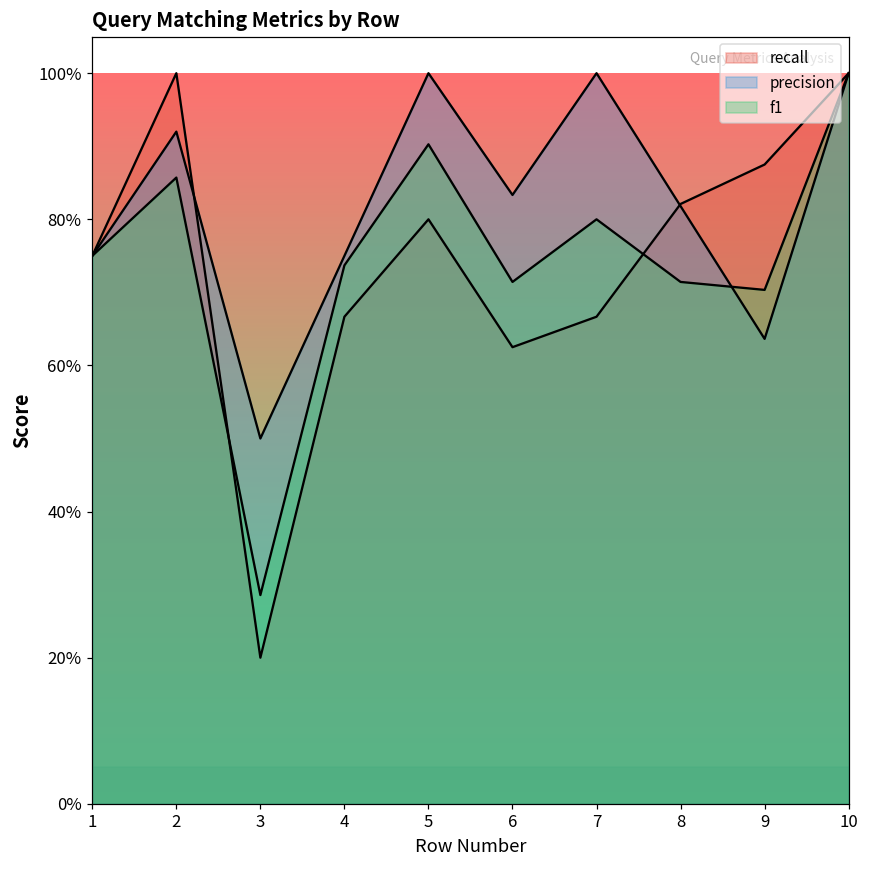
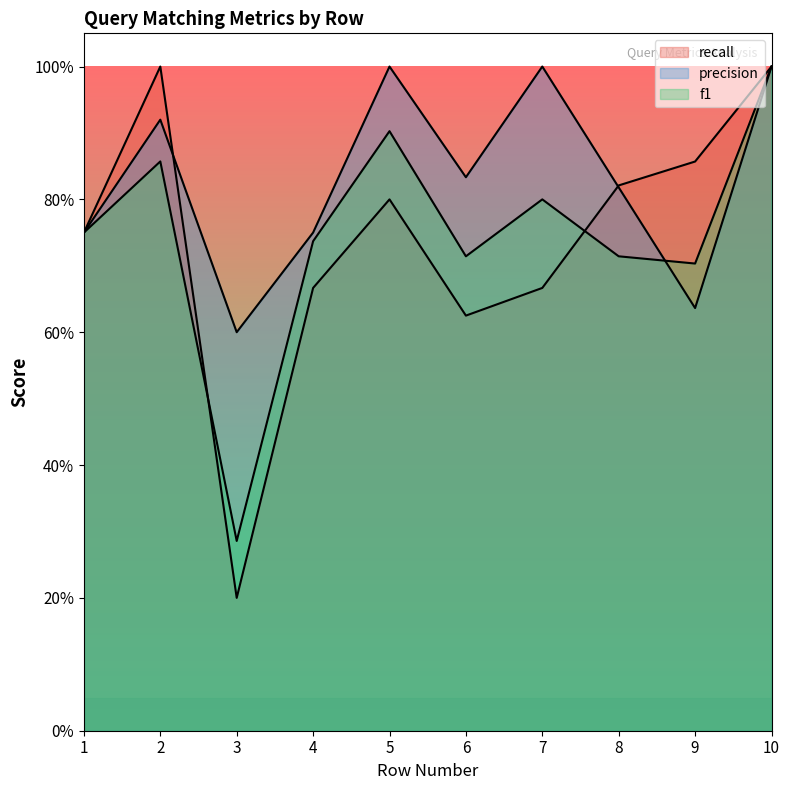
precision, 3: 50% -> 60%
recall, 9: 88% -> 86%
